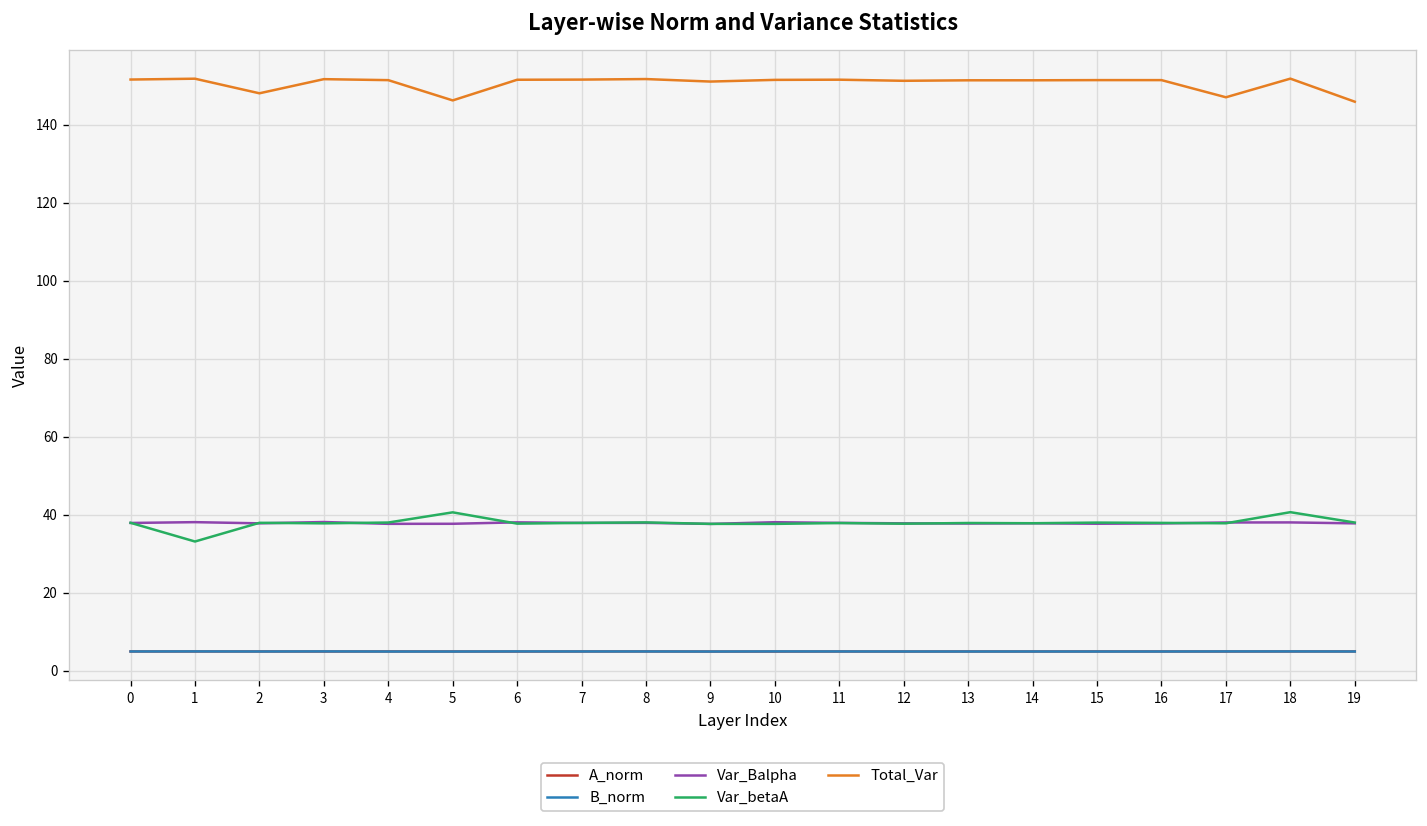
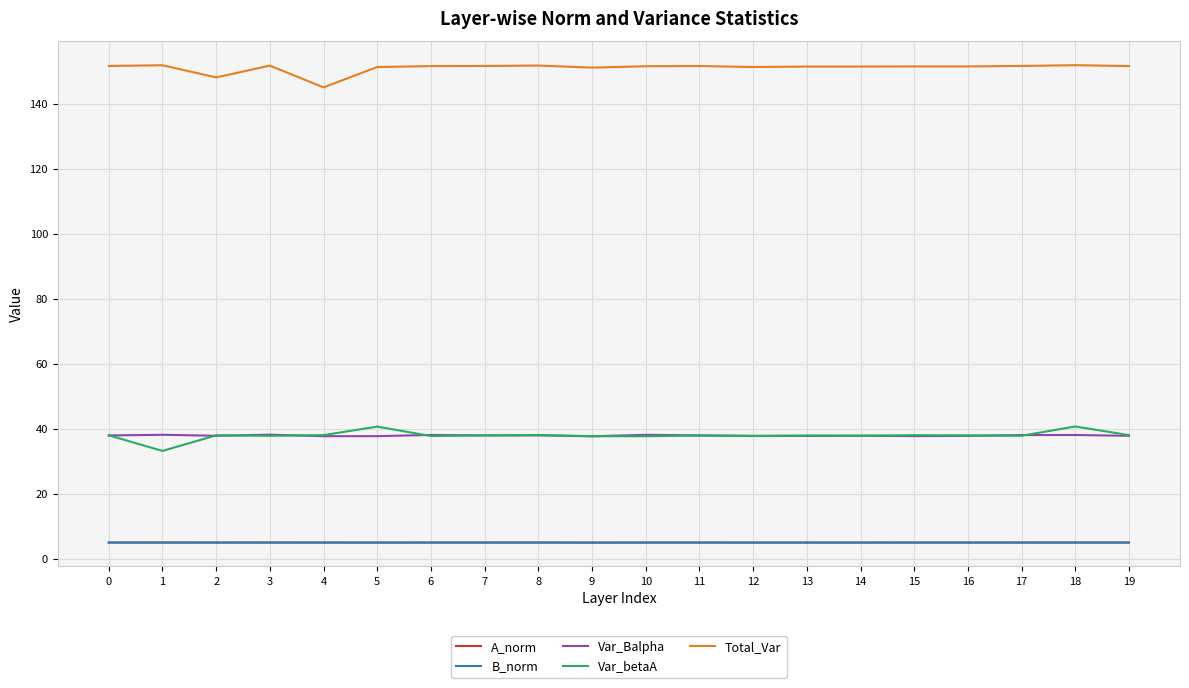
Total_Var, 4: 151 -> 145
Total_Var, 5: 146 -> 151
Total_Var, 17: 147 -> 152
Total_Var, 19: 146 -> 152
